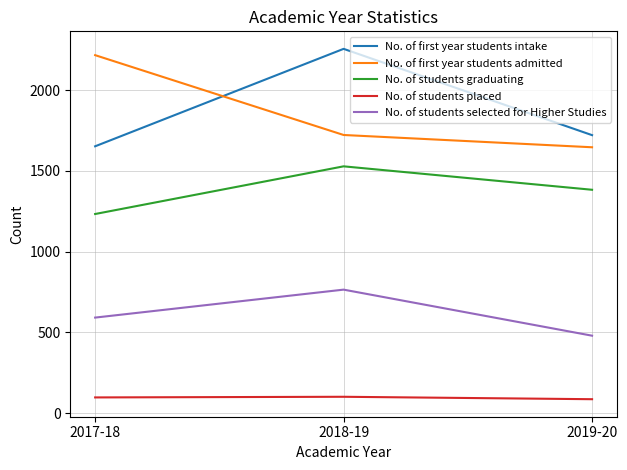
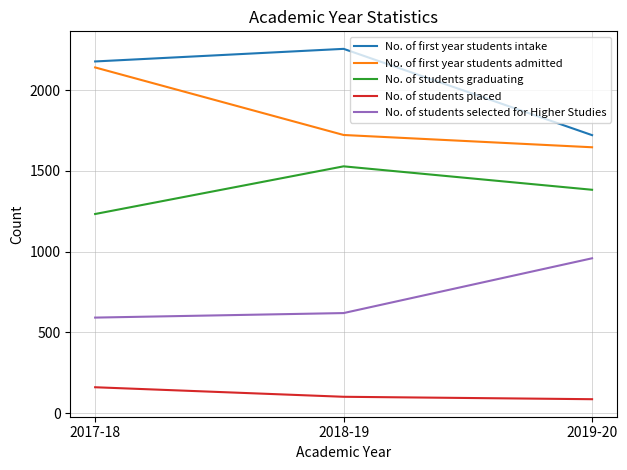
No. of first year students intake, 2017-18: 1650 -> 2180
No. of first year students admitted, 2017-18: 2220 -> 2140
No. of students placed, 2017-18: 100 -> 160
No. of students selected for Higher Studies, 2018-19: 770 -> 620
No. of students selected for Higher Studies, 2019-20: 480 -> 960
